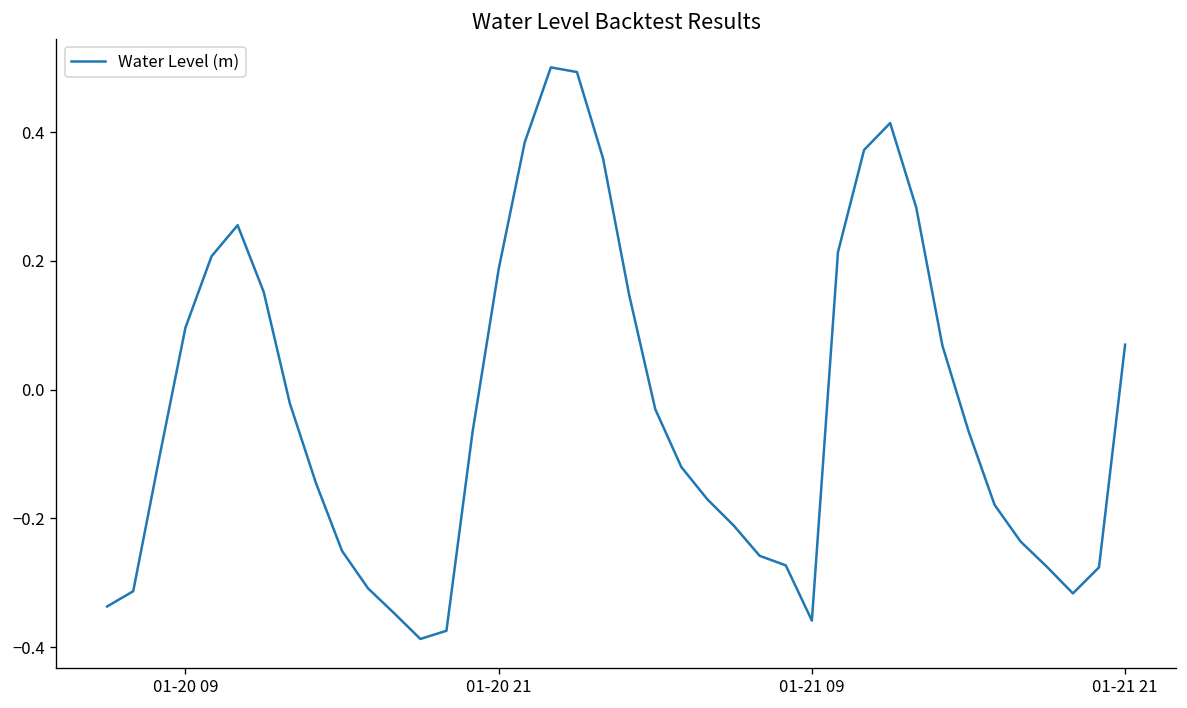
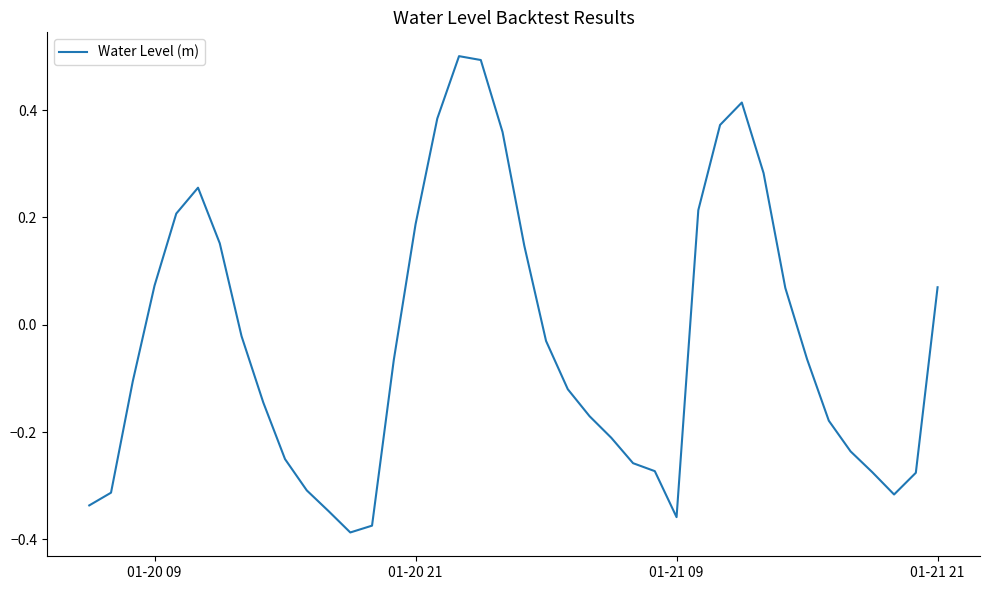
01-20 09: 0.10 -> 0.07
